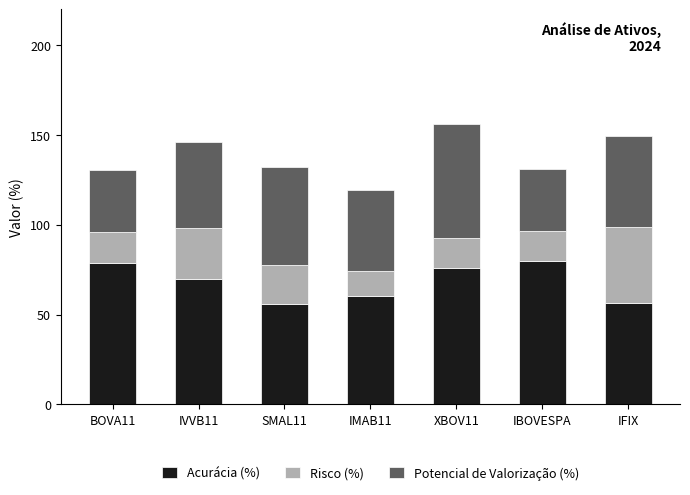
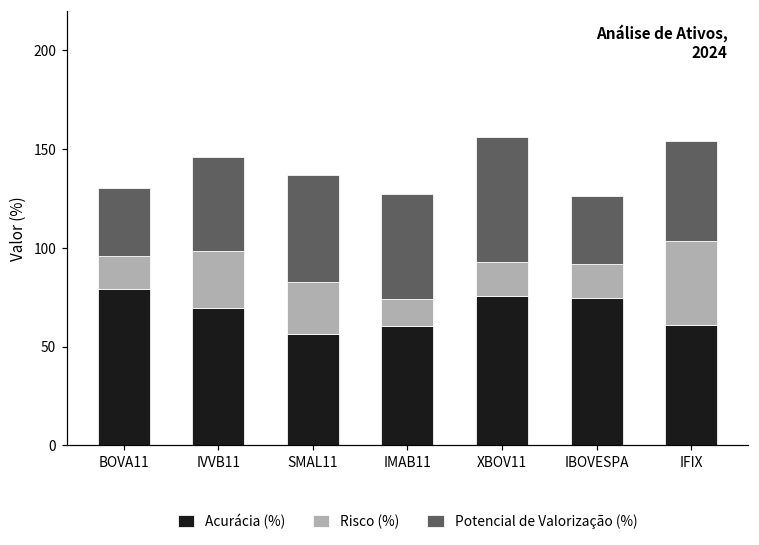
Risco (%), SMAL11: 22 -> 26
Potencial de Valorização (%), IMAB11: 45 -> 53
Acurácia (%), IBOVESPA: 80 -> 74
Acurácia (%), IFIX: 56 -> 61
